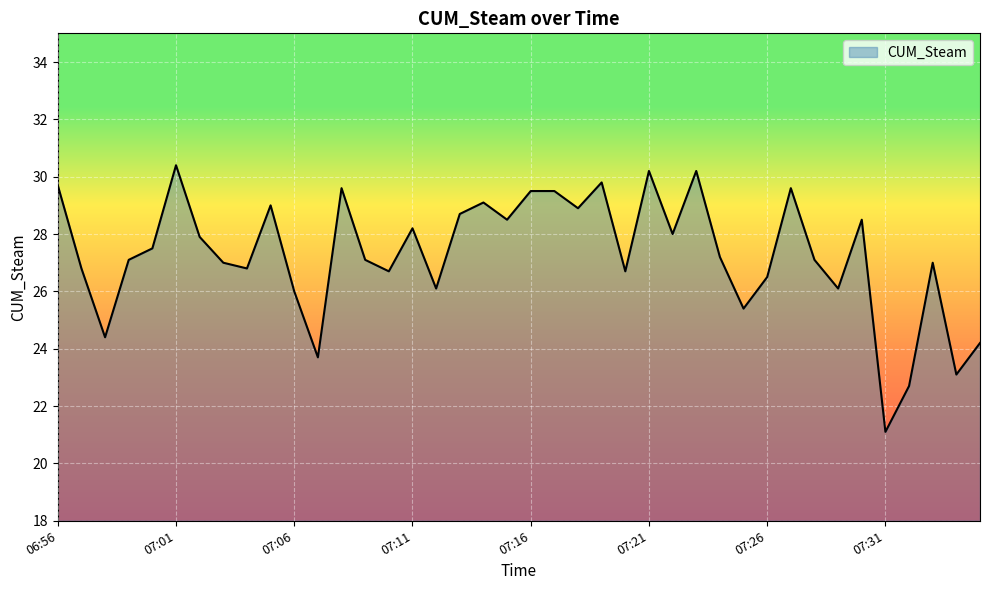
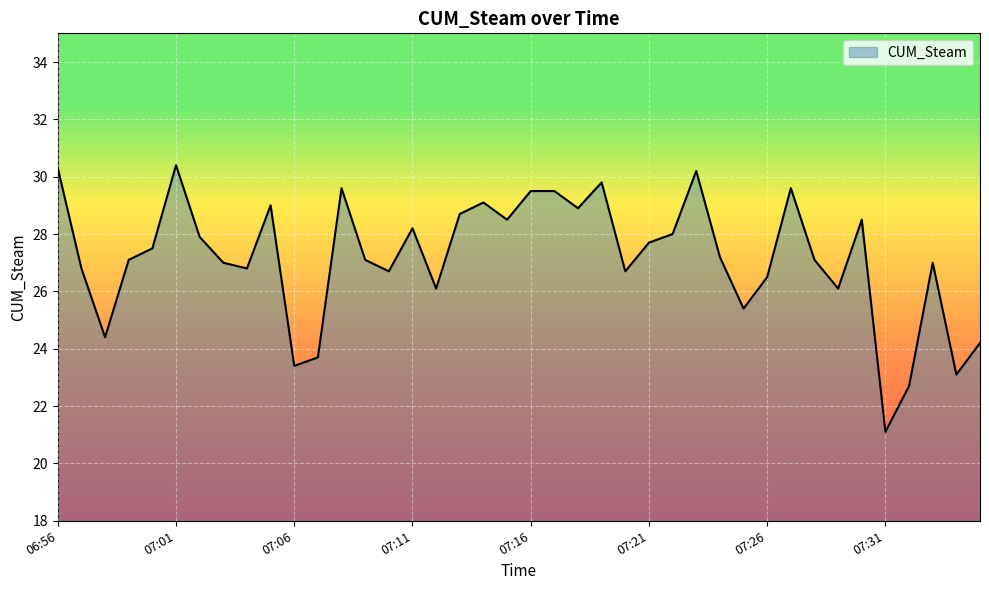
06:56: 29.7 -> 30.3
07:06: 26.0 -> 23.4
07:21: 30.2 -> 27.7
